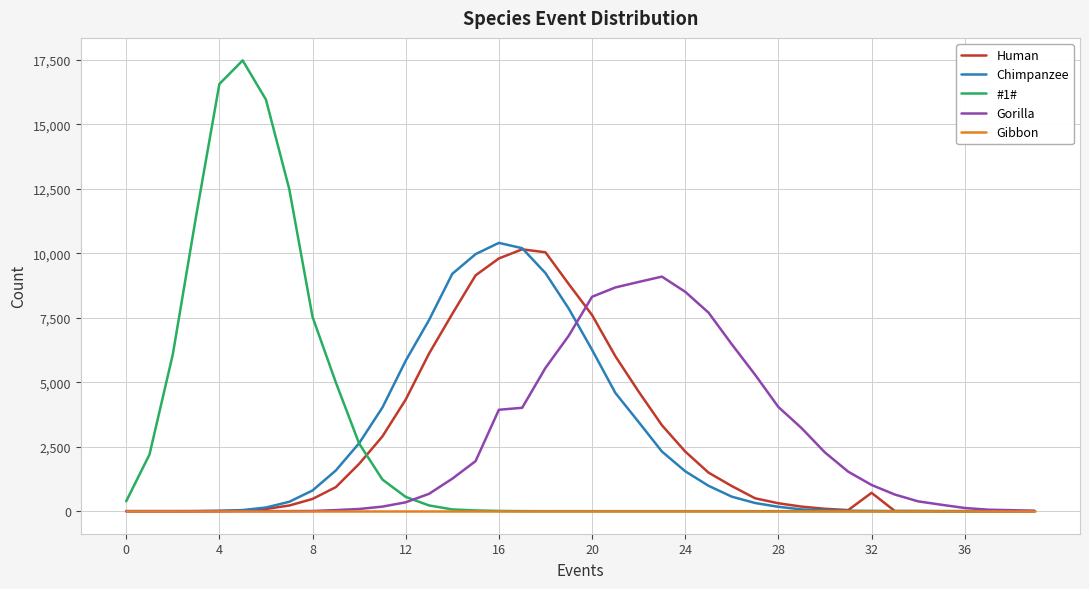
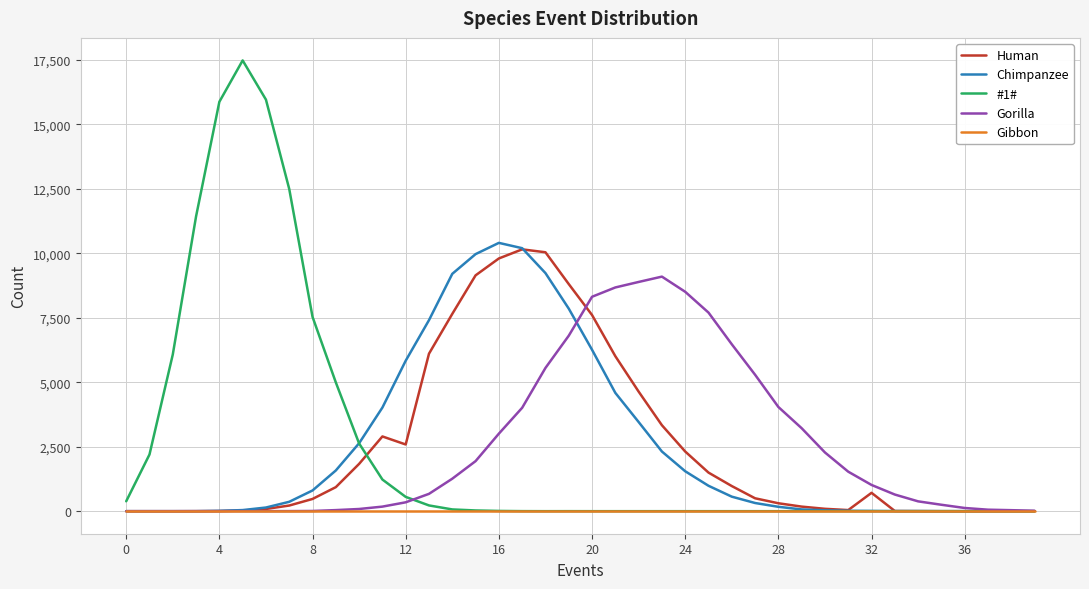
#1#, 4: 16,600 -> 15,900
Human, 12: 4,300 -> 2,600
Gorilla, 16: 3,900 -> 3,000
